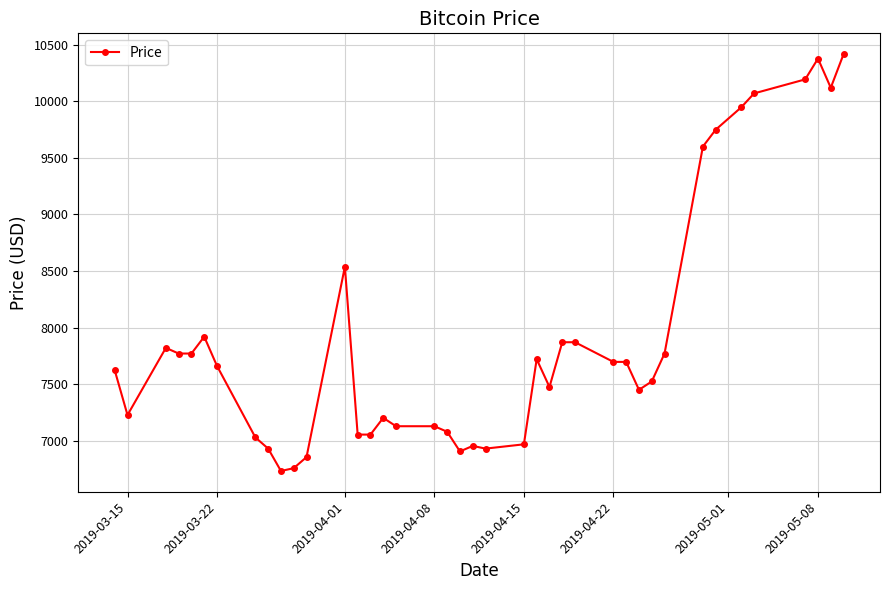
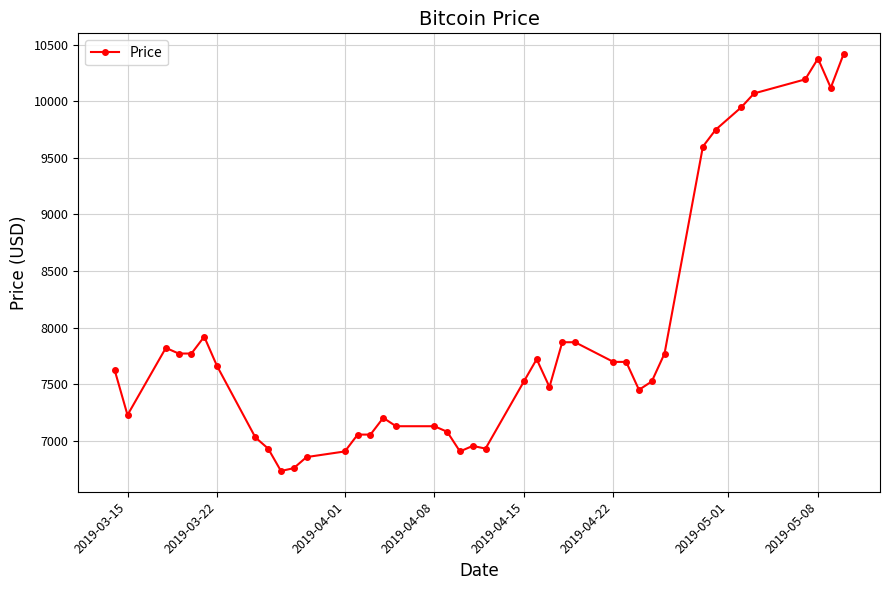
2019-04-01: 8540 -> 6900
2019-04-15: 6970 -> 7520
